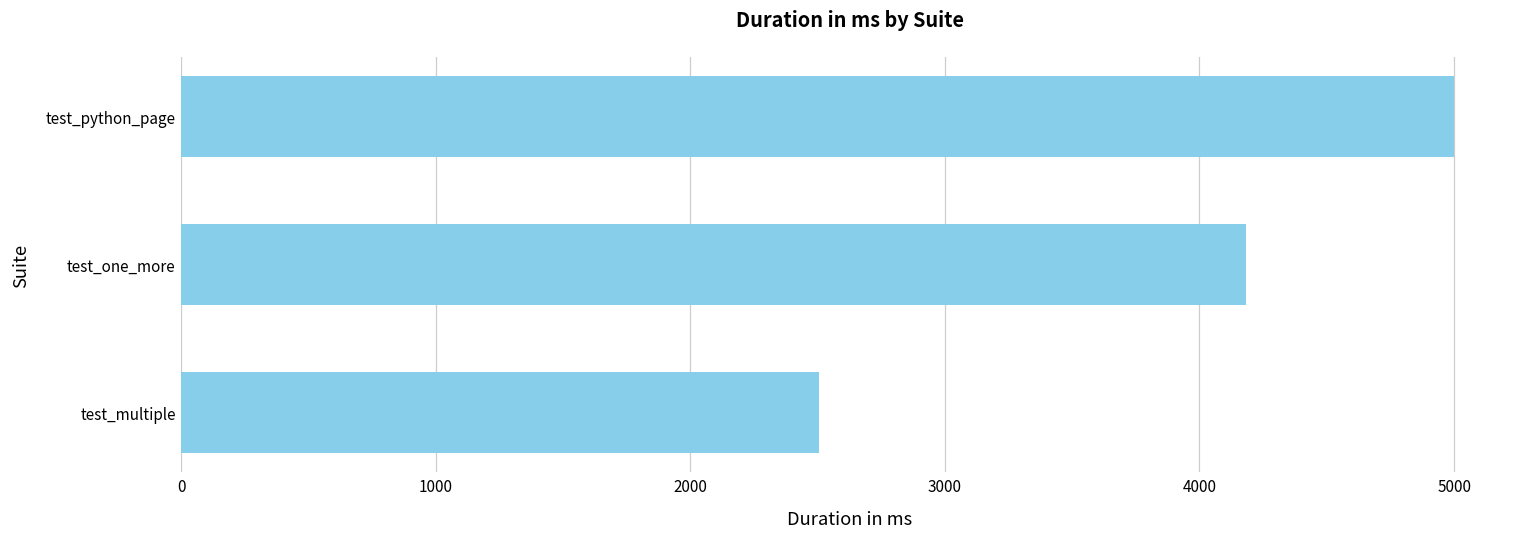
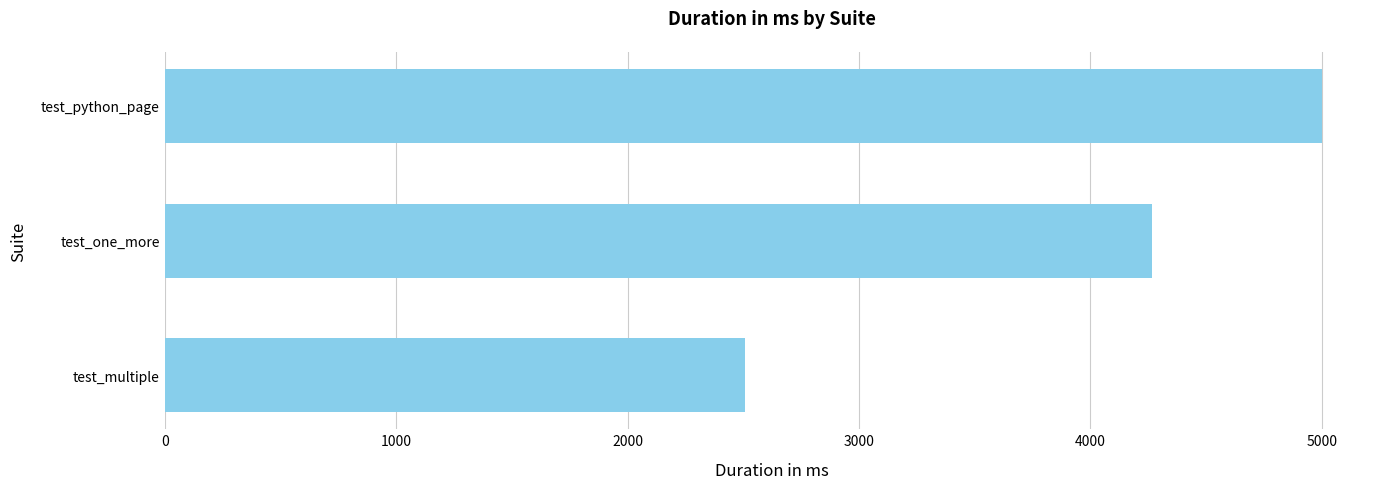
test_one_more: 4180 -> 4270
